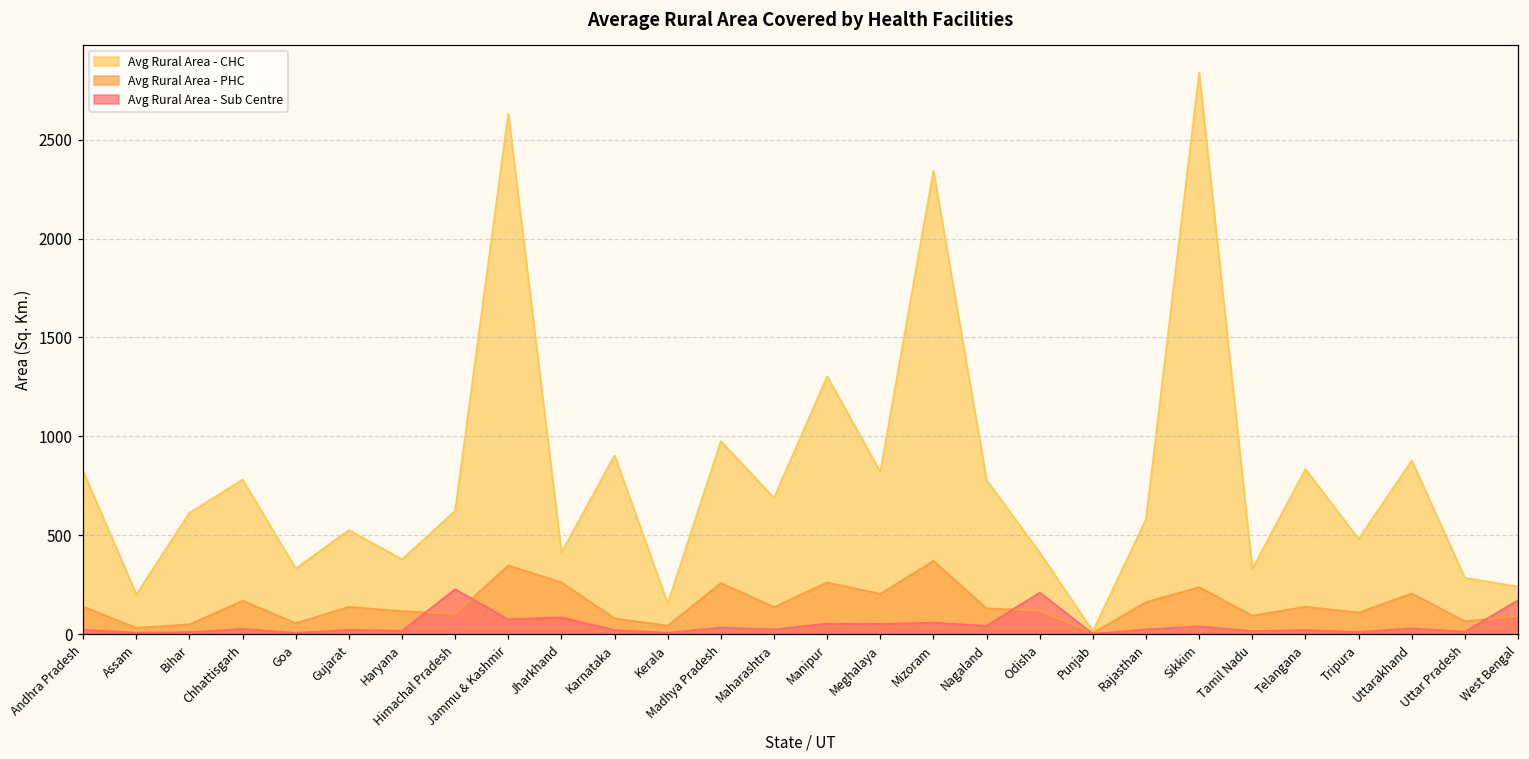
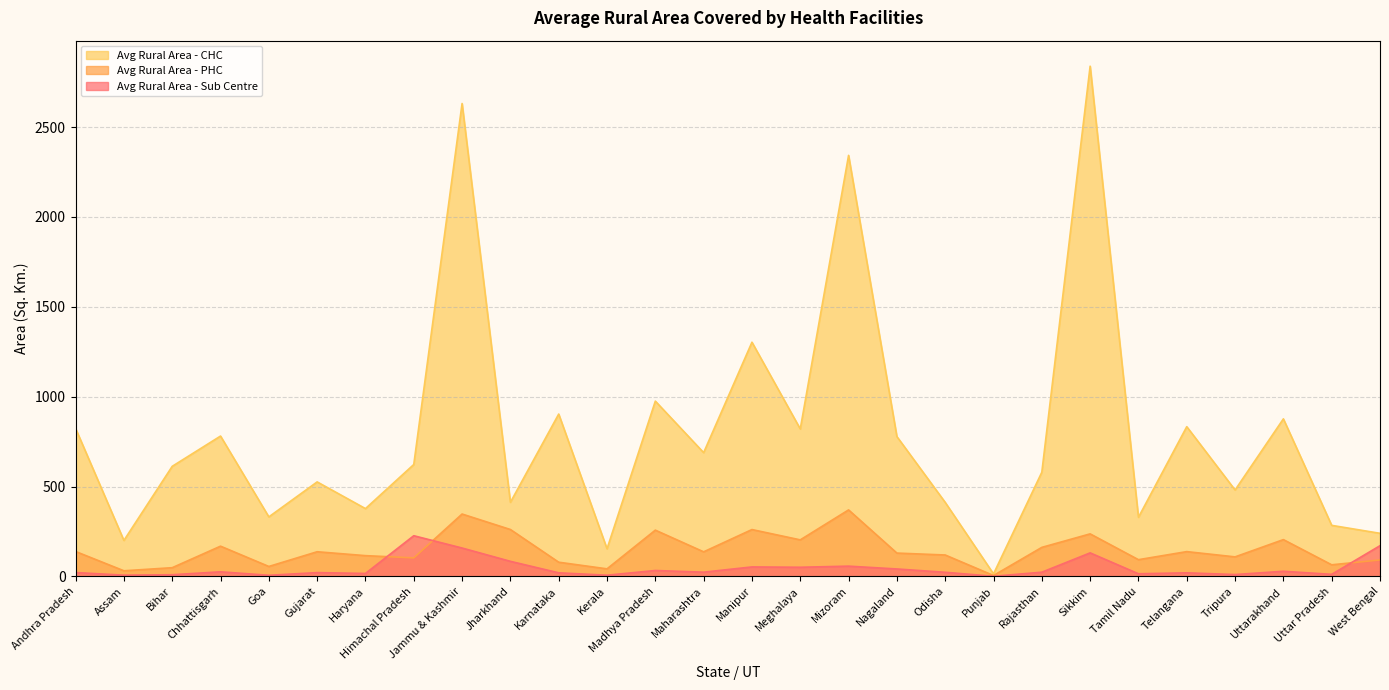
Avg Rural Area - Sub Centre, Jammu & Kashmir: 70 -> 160
Avg Rural Area - Sub Centre, Odisha: 210 -> 20
Avg Rural Area - Sub Centre, Sikkim: 40 -> 130
